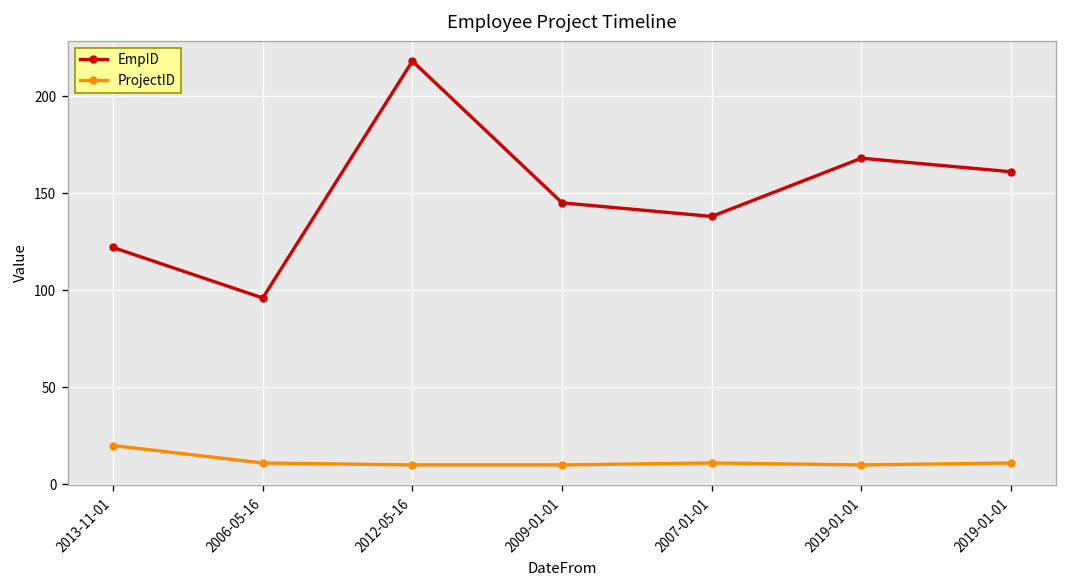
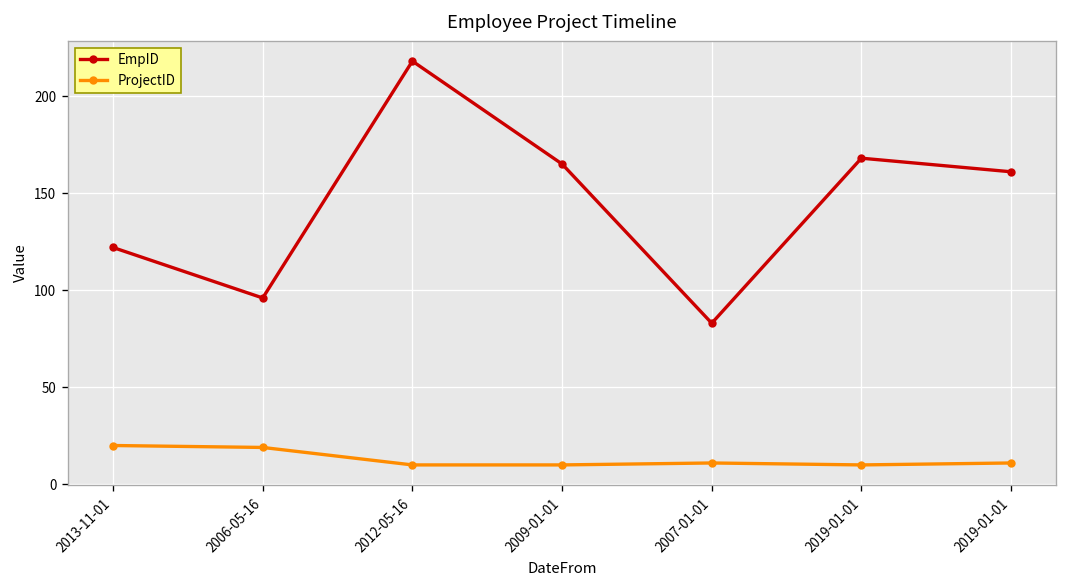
ProjectID, 2006-05-16: 11 -> 19
EmpID, 2009-01-01: 145 -> 165
EmpID, 2007-01-01: 138 -> 83
